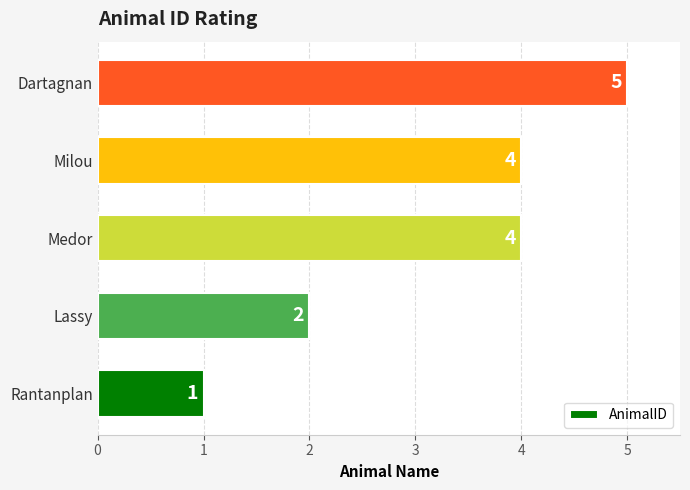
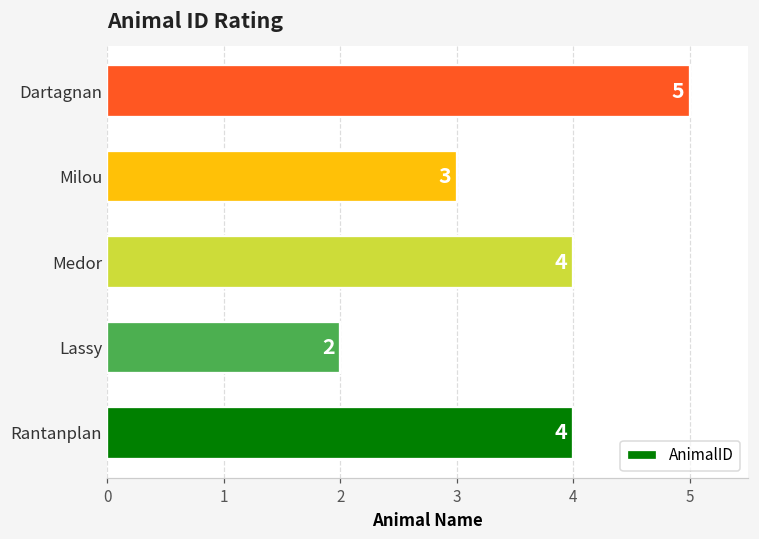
Milou: 4 -> 3
Rantanplan: 1 -> 4
